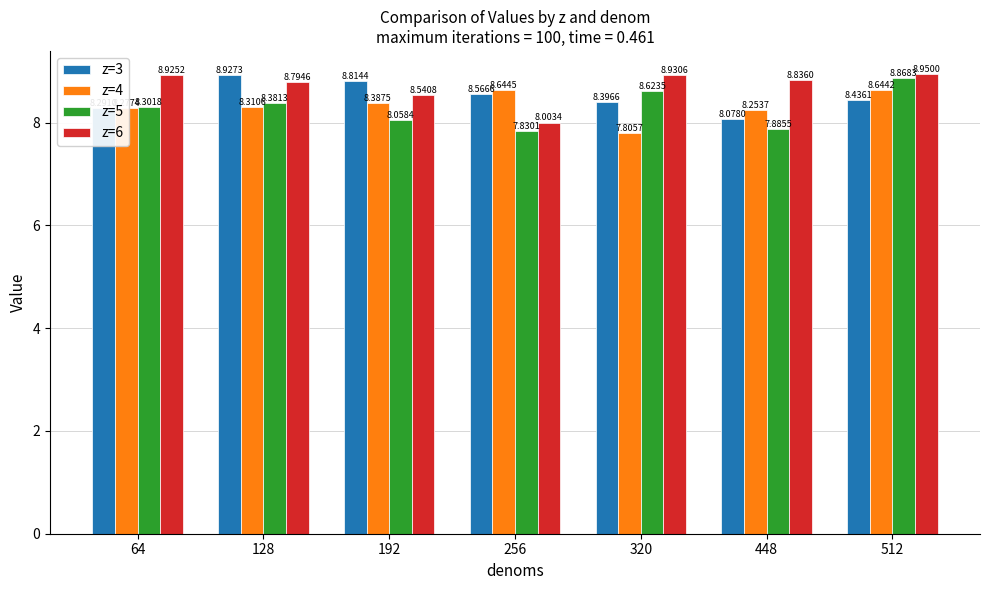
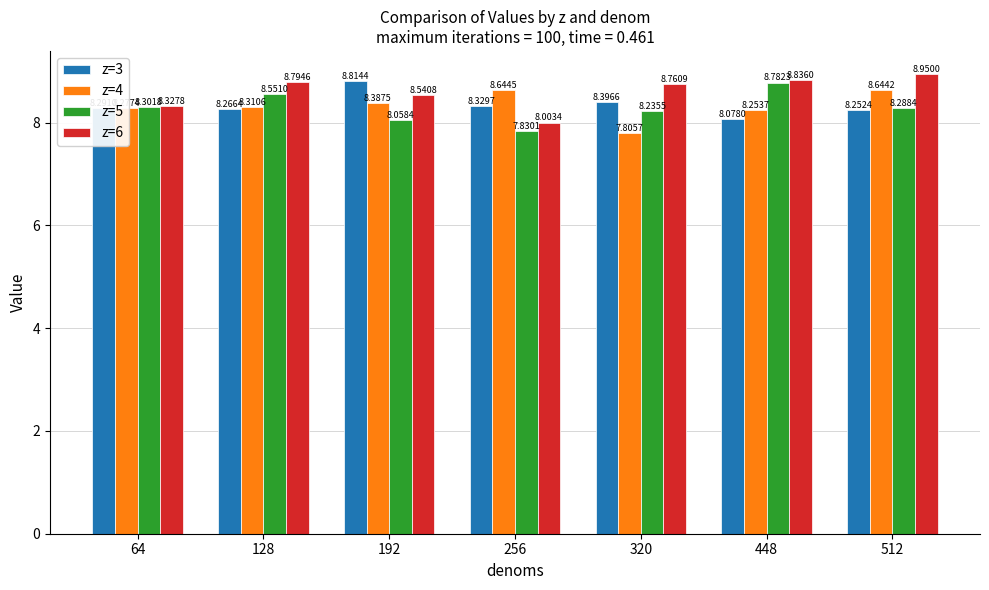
z=6, 64: 8.9252 -> 8.3278
z=3, 128: 8.9273 -> 8.2664
z=5, 128: 8.3813 -> 8.5510
z=3, 256: 8.5666 -> 8.3297
z=5, 320: 8.6235 -> 8.2355
z=6, 320: 8.9306 -> 8.7609
z=5, 448: 7.8855 -> 8.7823
z=3, 512: 8.4361 -> 8.2524
z=5, 512: 8.8683 -> 8.2884
